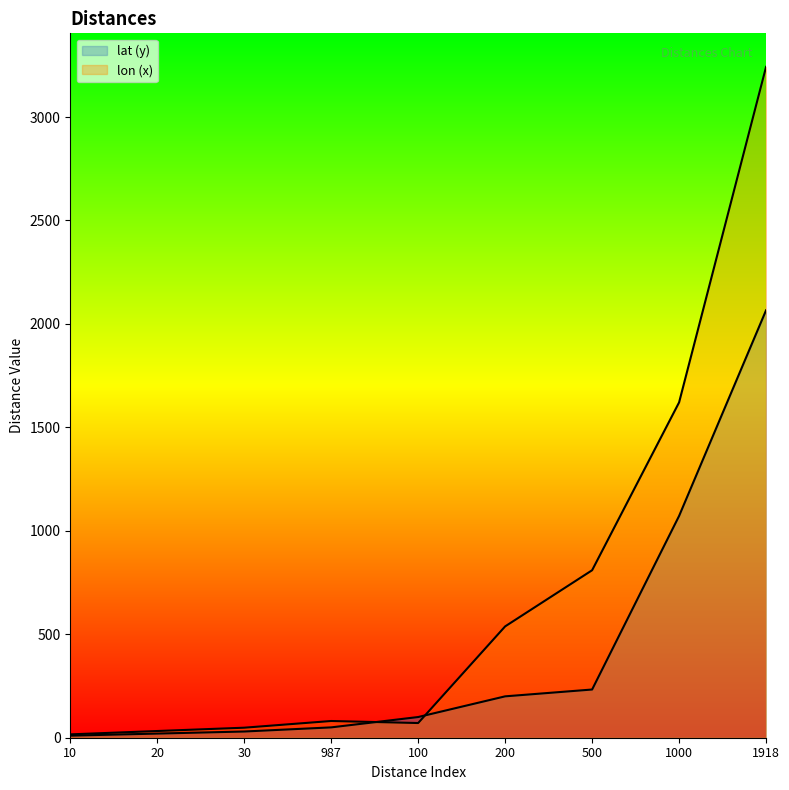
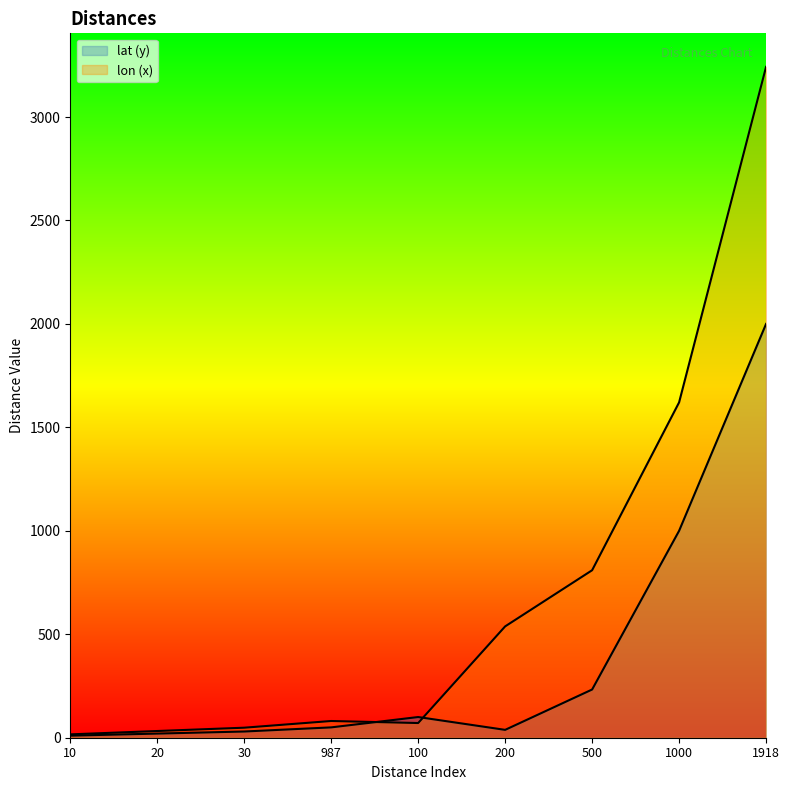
lat (y), 200: 200 -> 40
lat (y), 1000: 1070 -> 1000
lat (y), 1918: 2070 -> 2000
